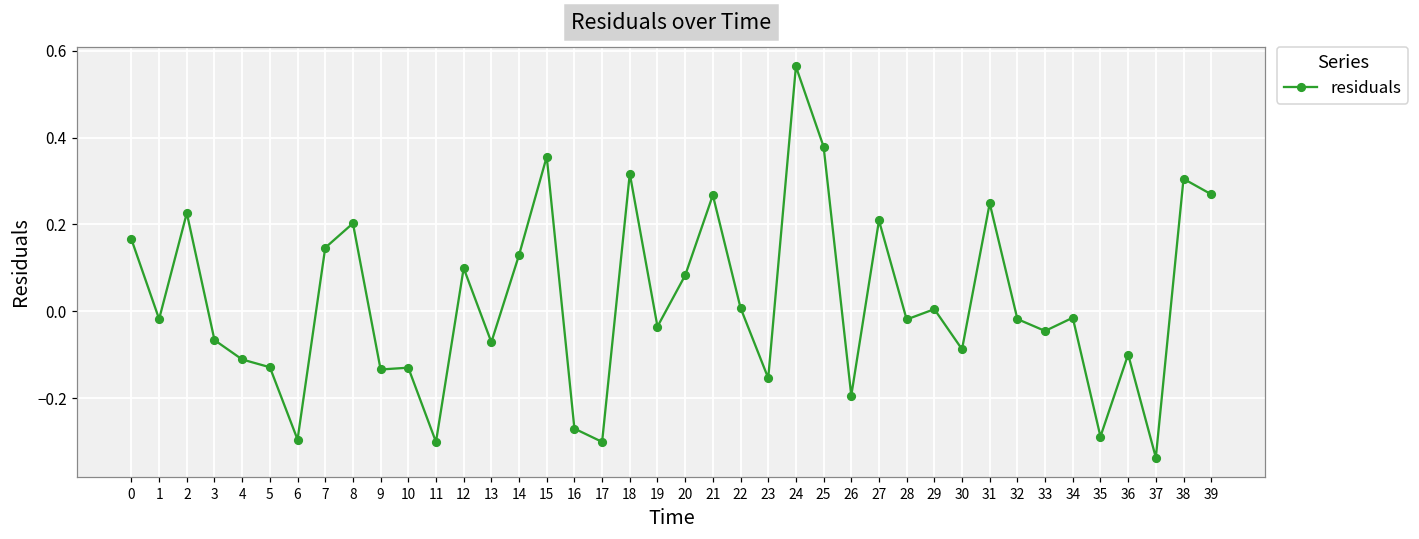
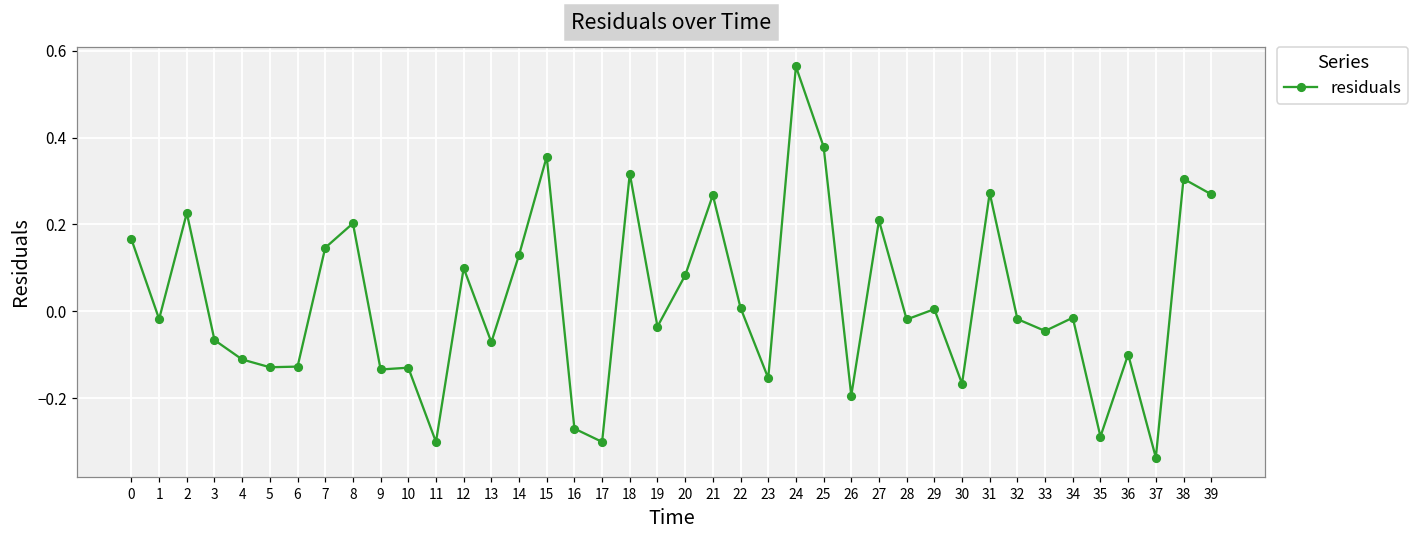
6: -0.30 -> -0.13
30: -0.09 -> -0.17
31: 0.25 -> 0.27
